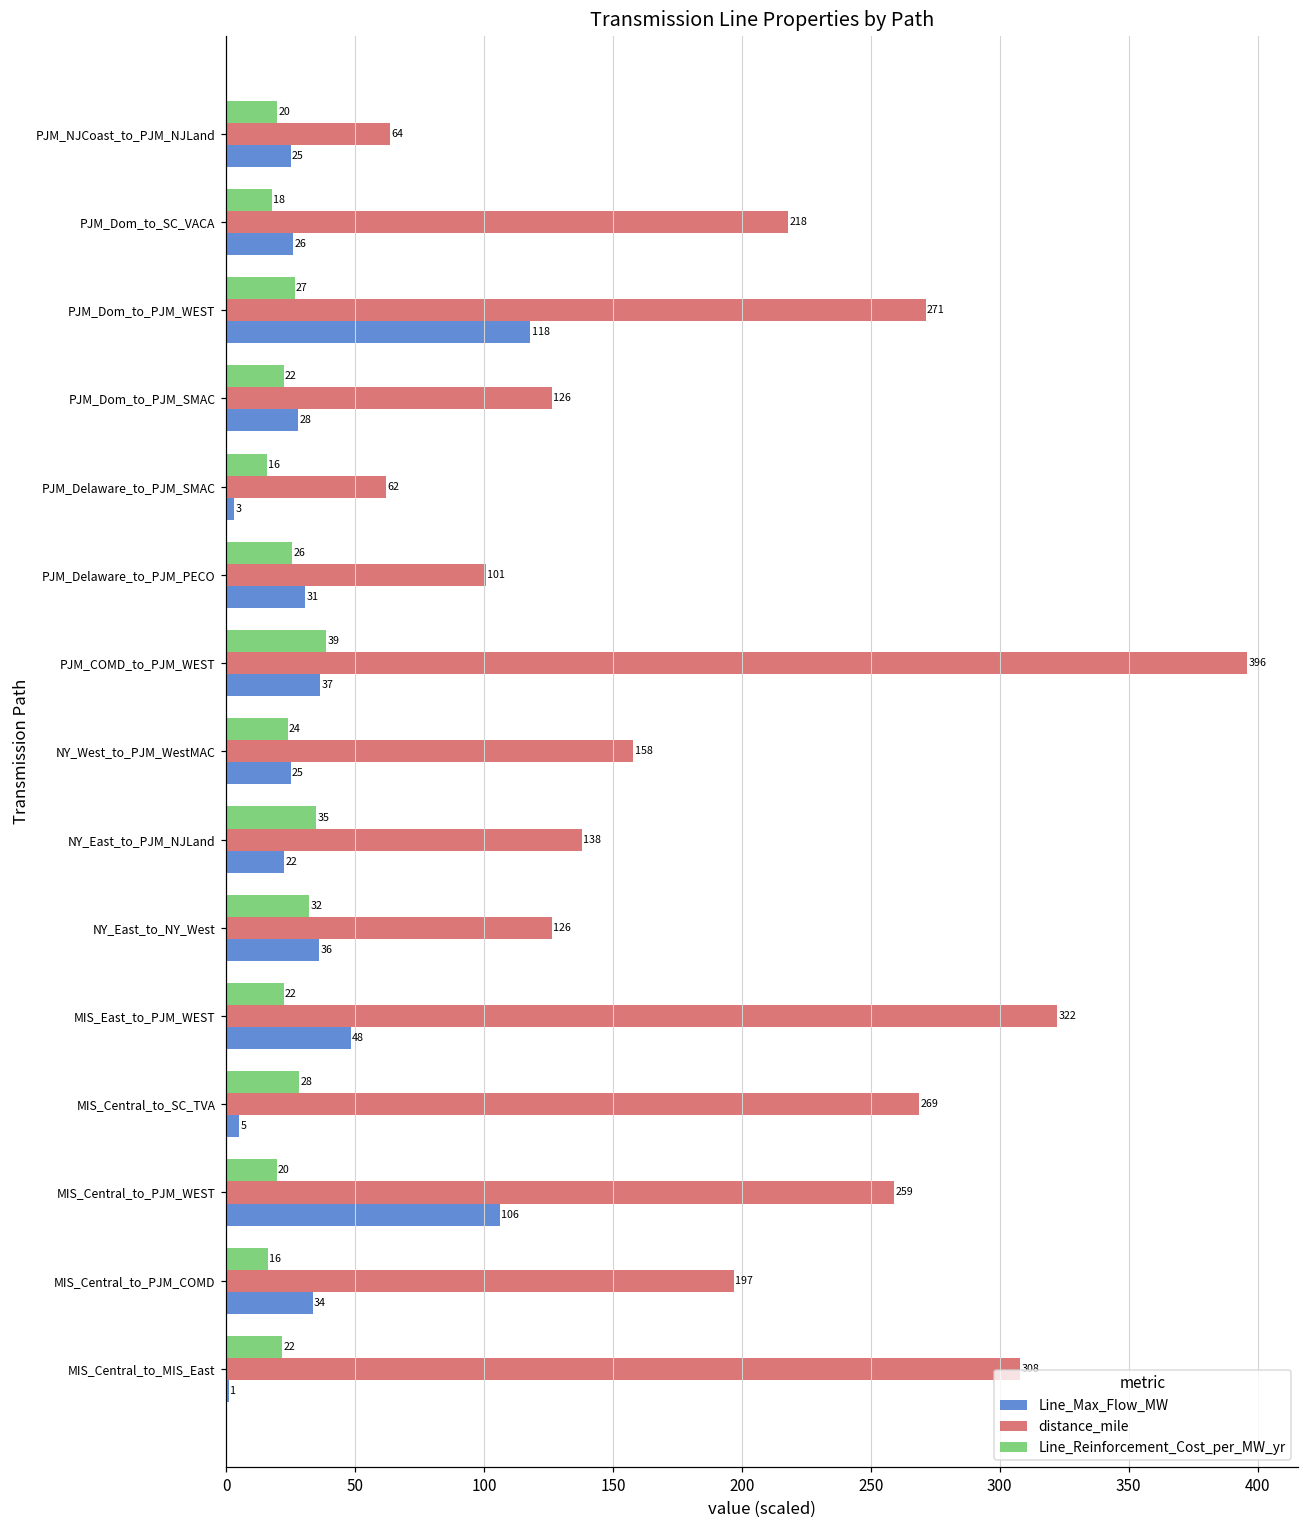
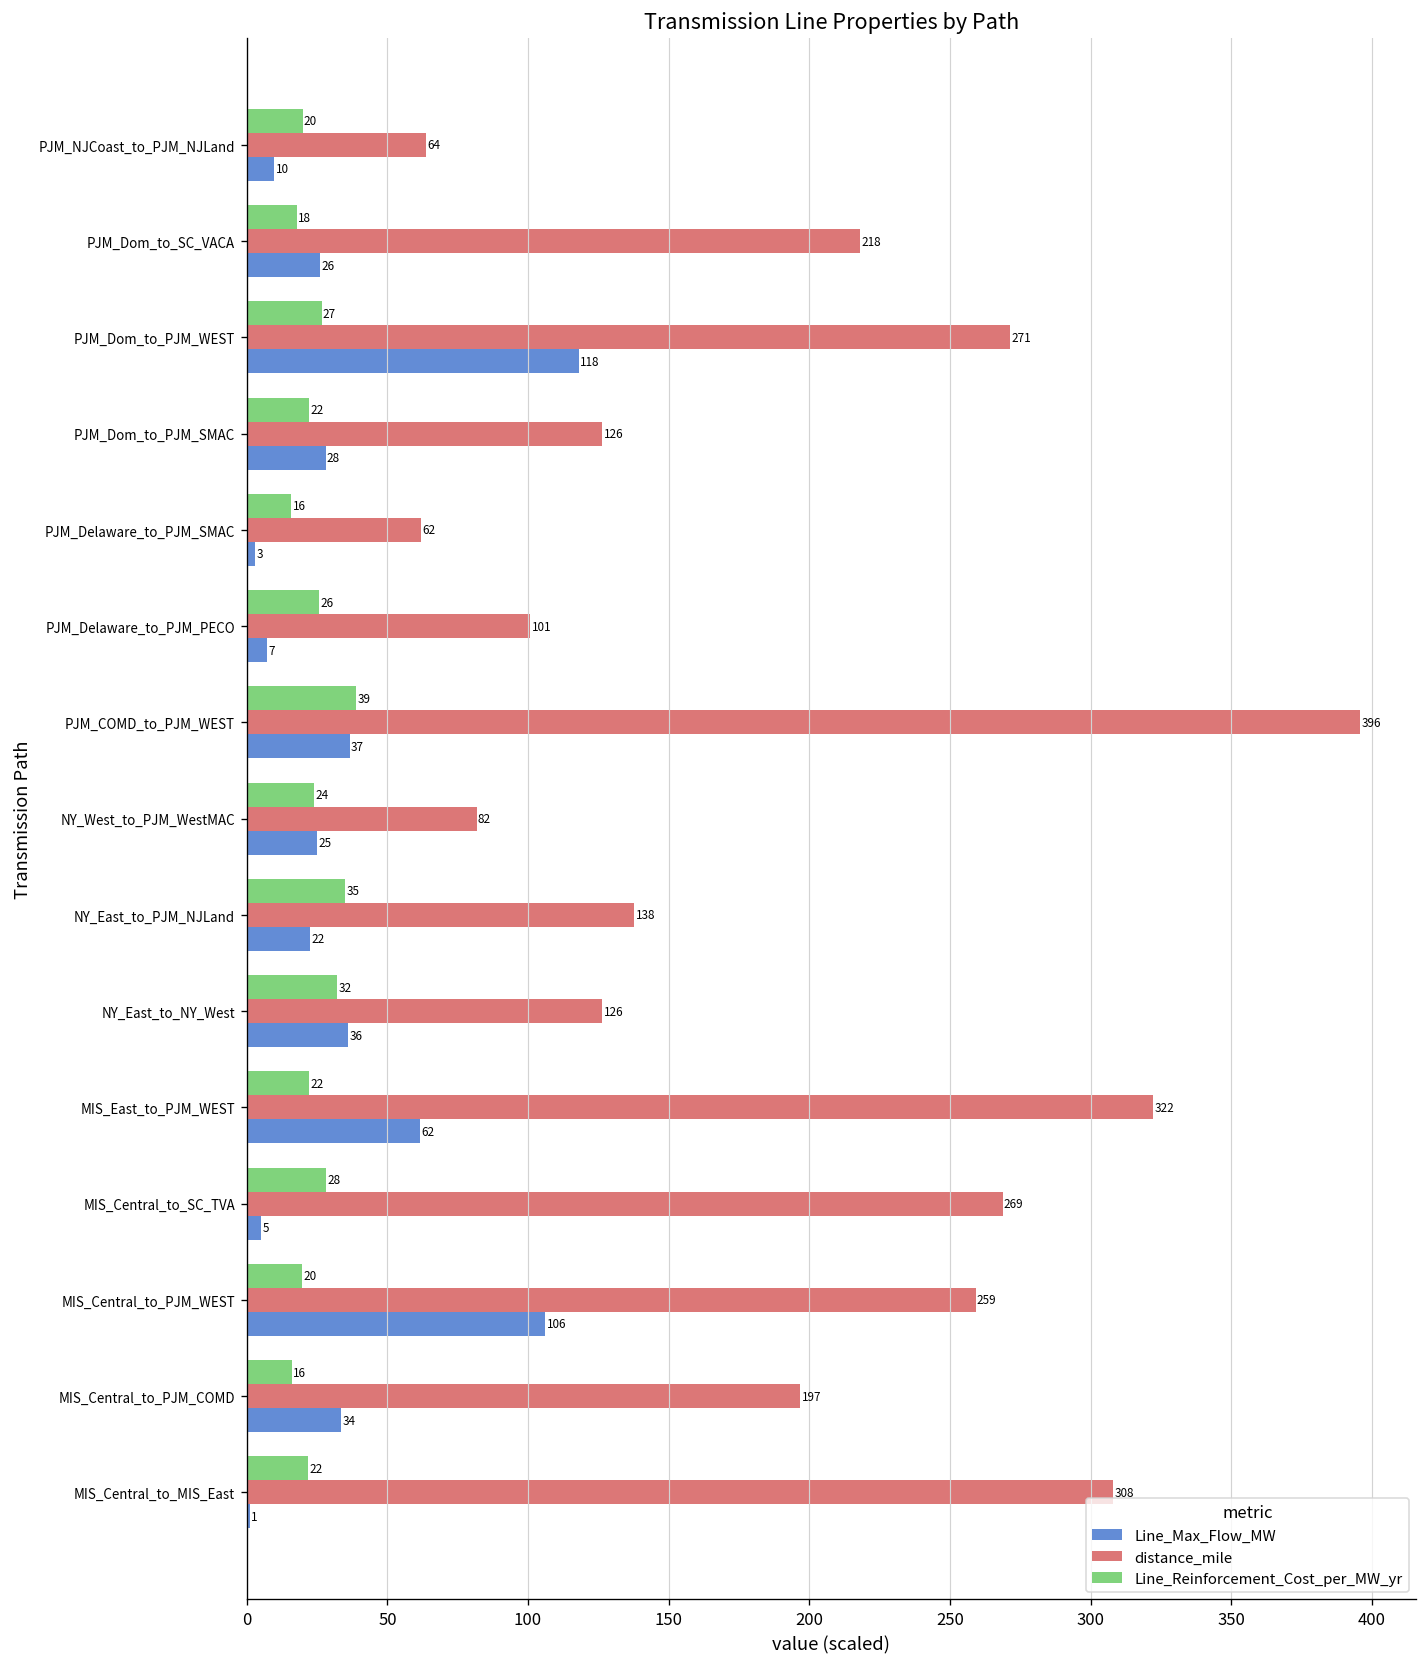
Line_Max_Flow_MW, PJM_NJCoast_to_PJM_NJLand: 25 -> 10
Line_Max_Flow_MW, PJM_Delaware_to_PJM_PECO: 31 -> 7
distance_mile, NY_West_to_PJM_WestMAC: 158 -> 82
Line_Max_Flow_MW, MIS_East_to_PJM_WEST: 48 -> 62
